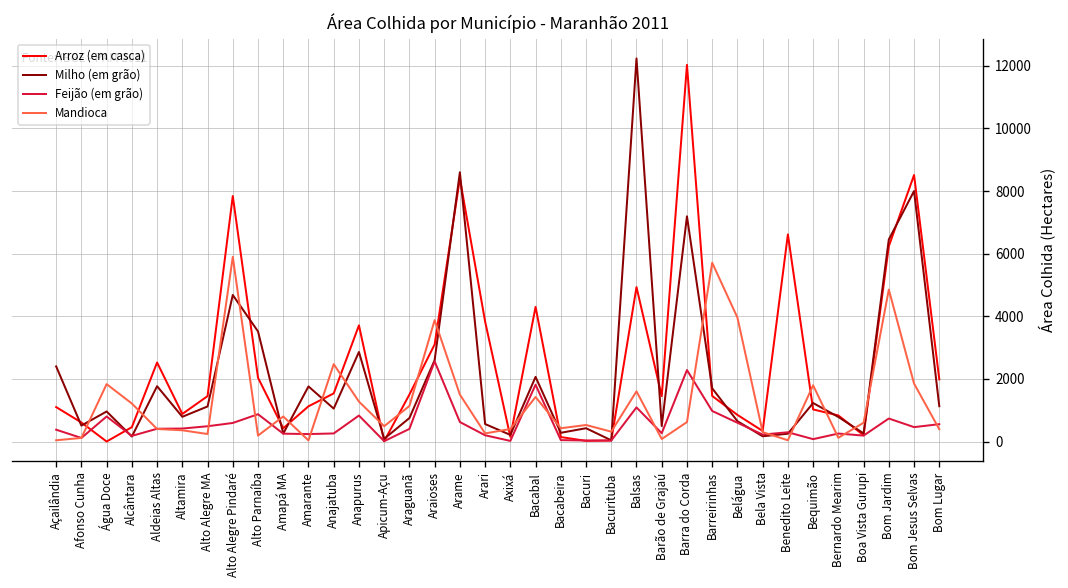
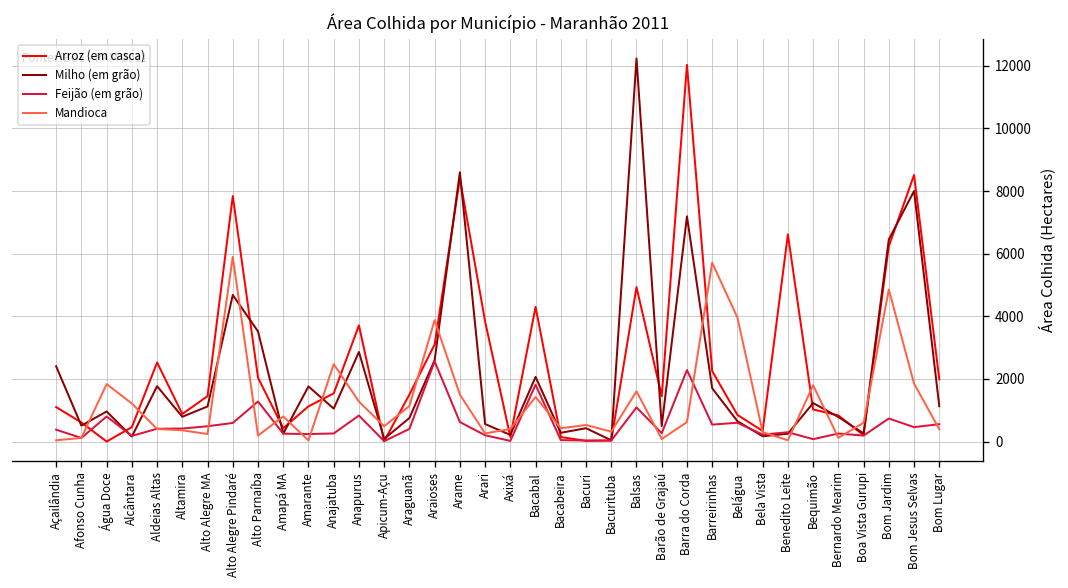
Feijão (em grão), Alto Parnaíba: 900 -> 1300
Arroz (em casca), Barreirinhas: 1500 -> 2300
Feijão (em grão), Barreirinhas: 1000 -> 500
